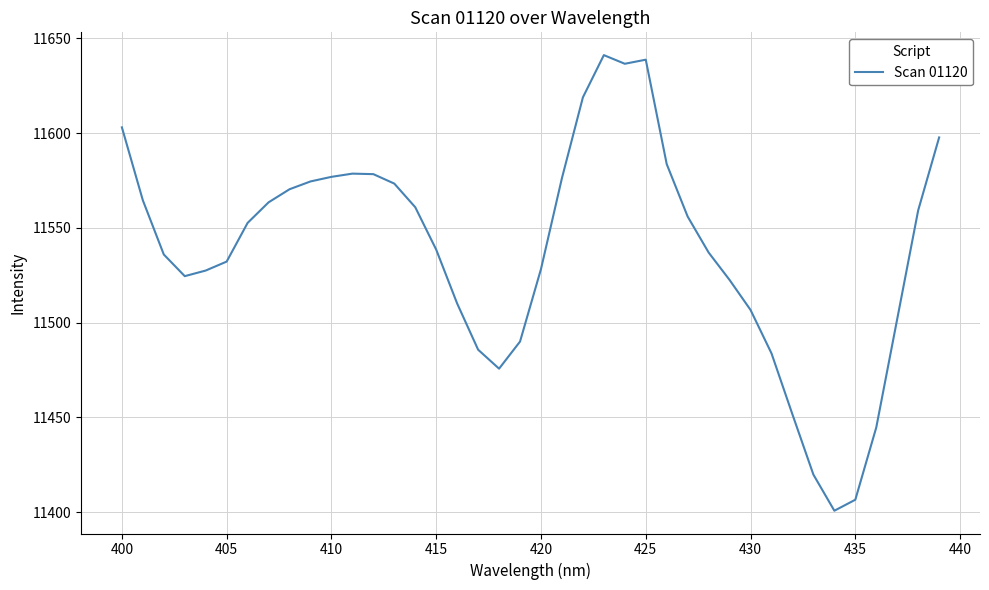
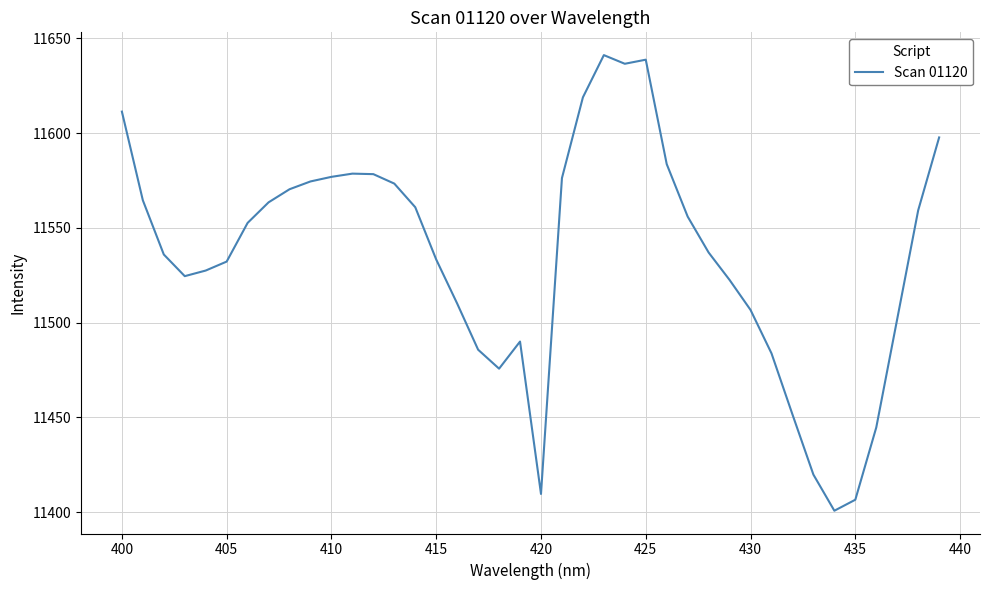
400: 11603 -> 11611
415: 11539 -> 11533
420: 11528 -> 11410
